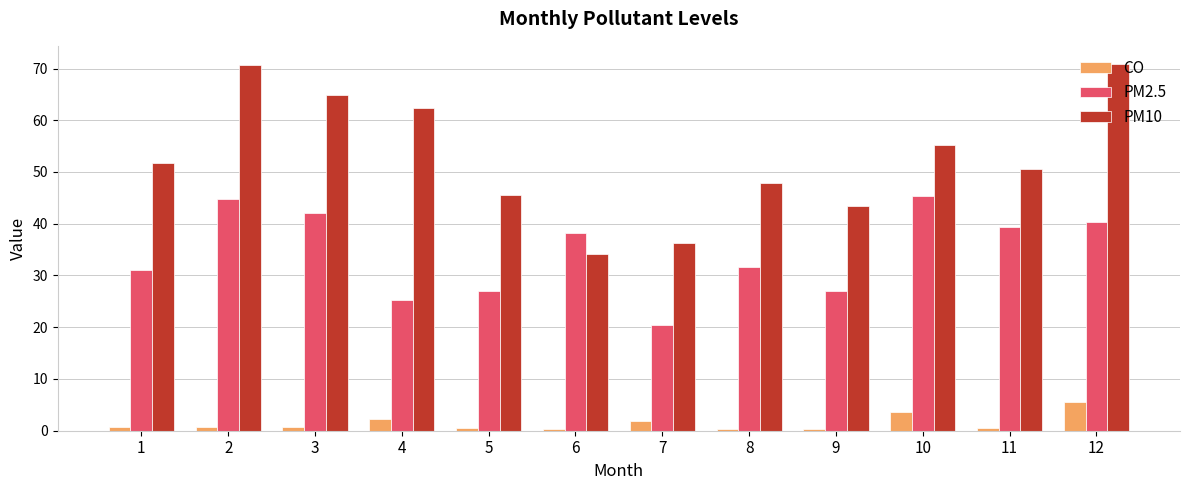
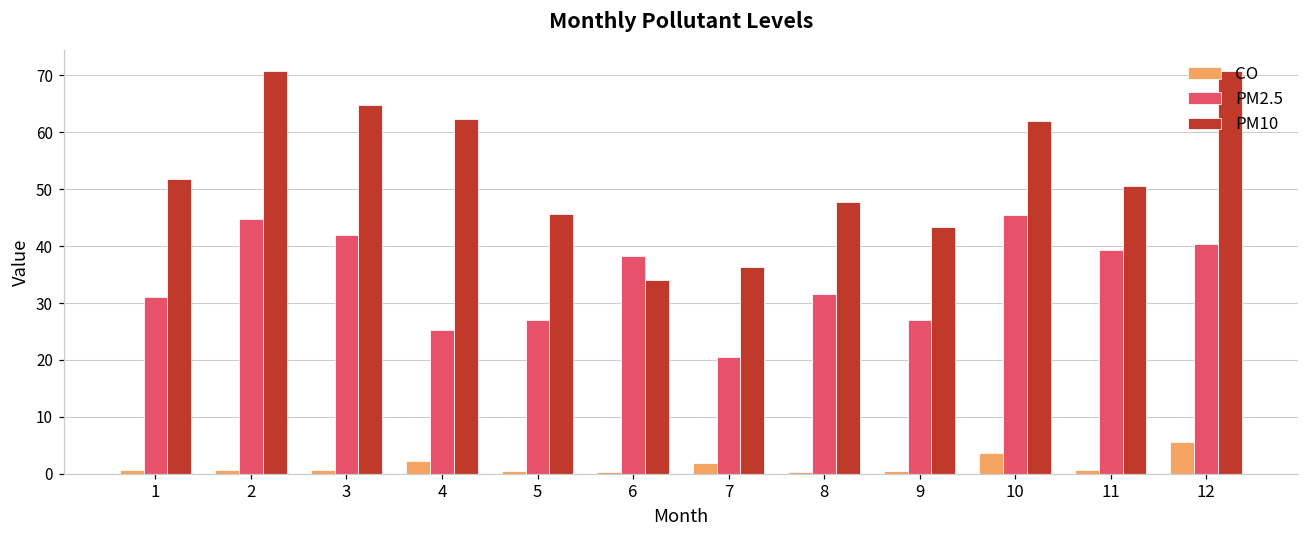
PM10, 10: 55 -> 62
